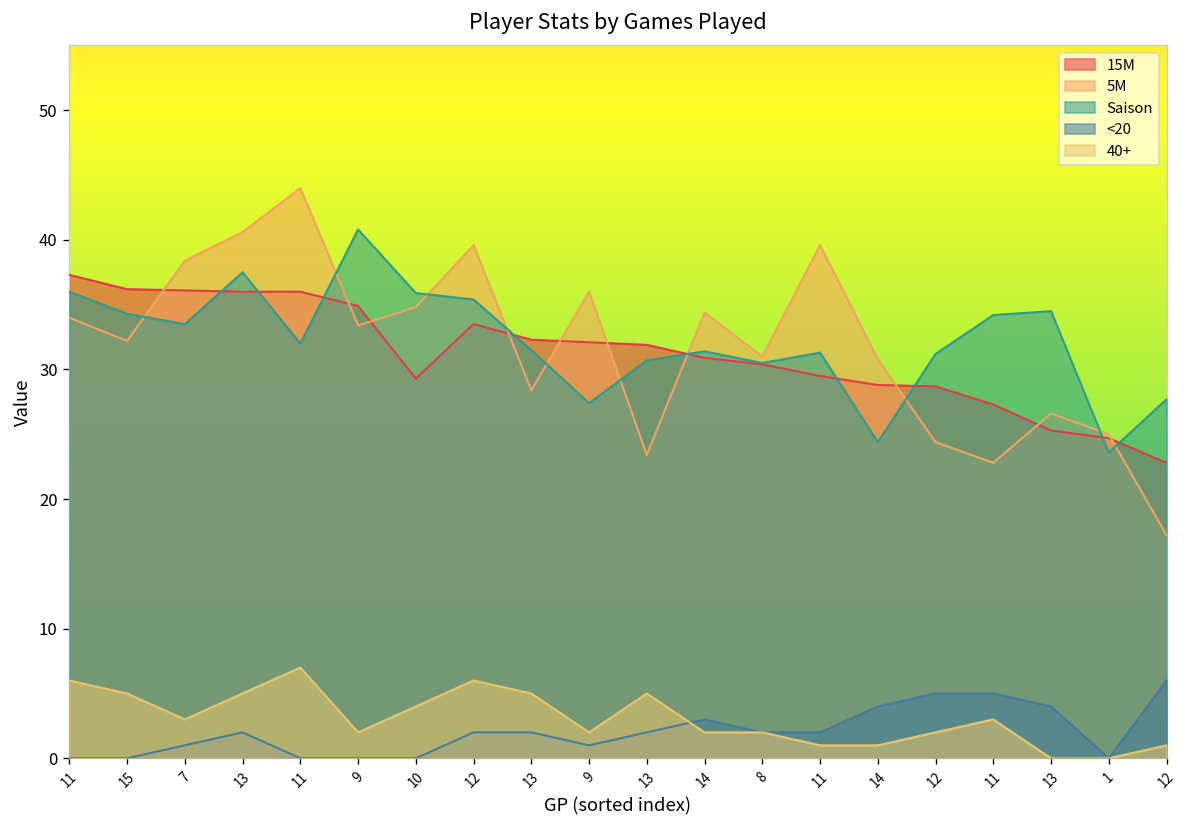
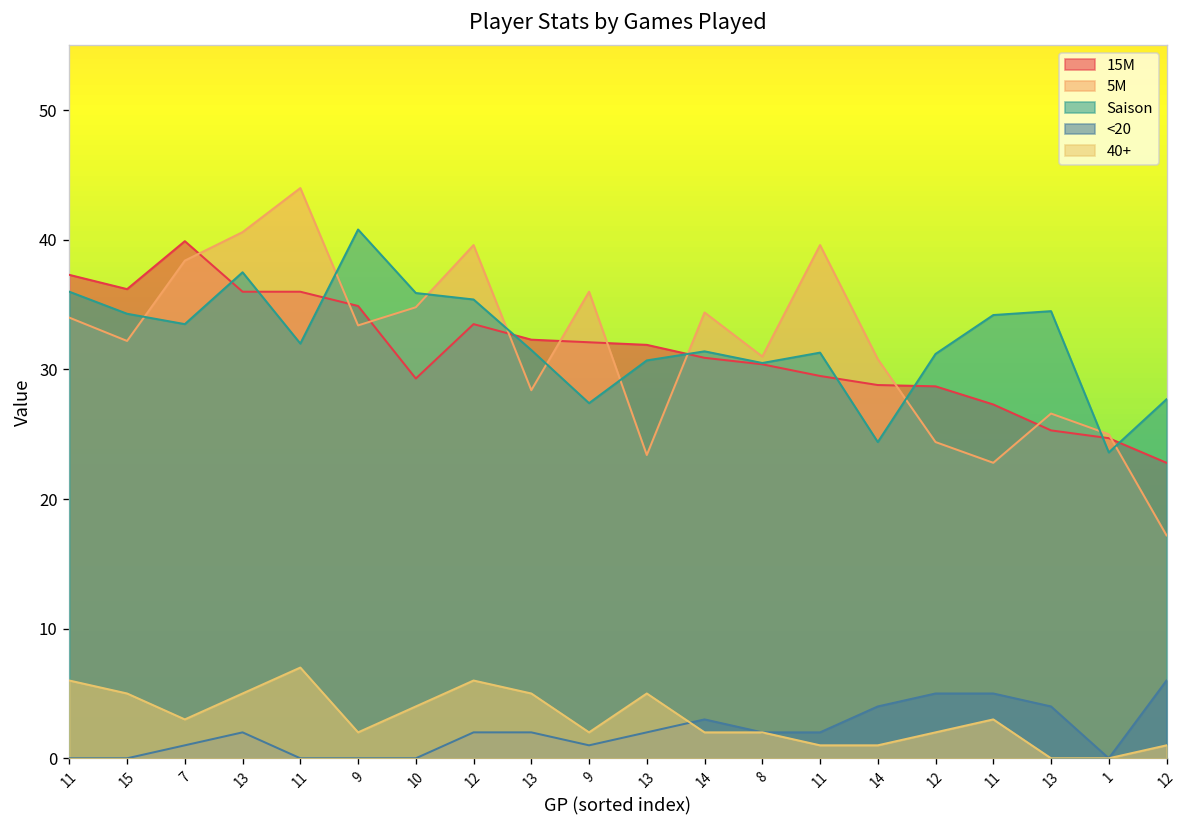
15M, 7: 36.1 -> 39.9
